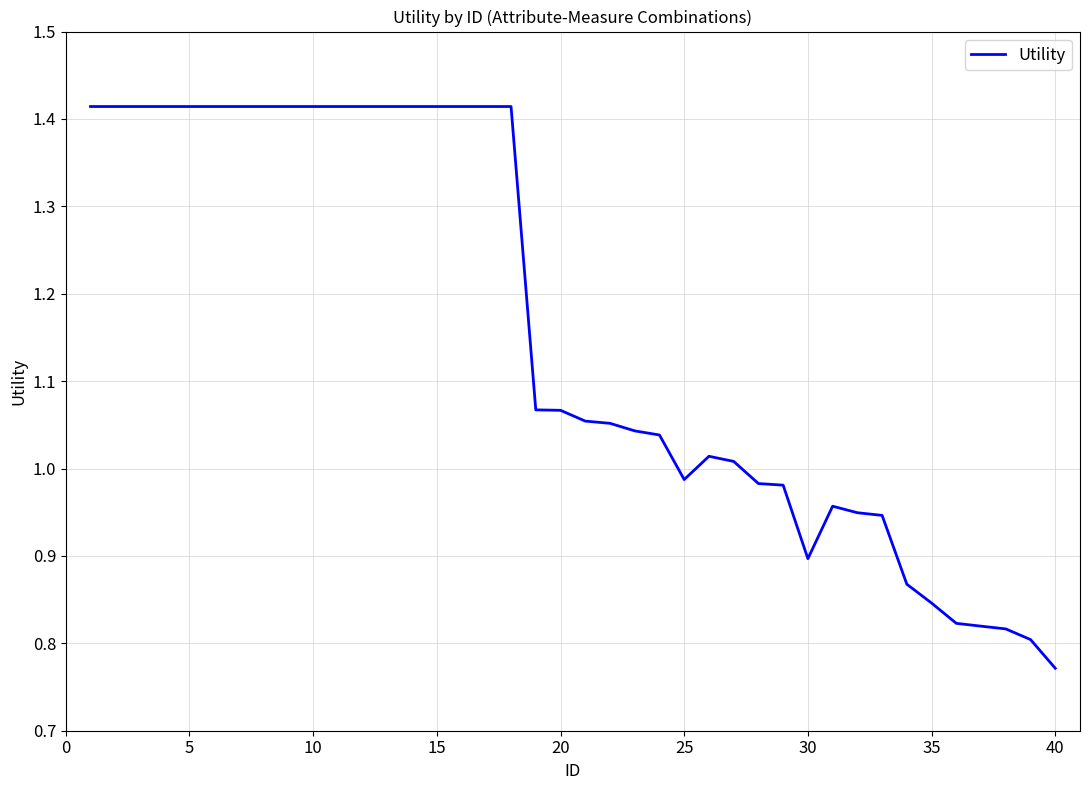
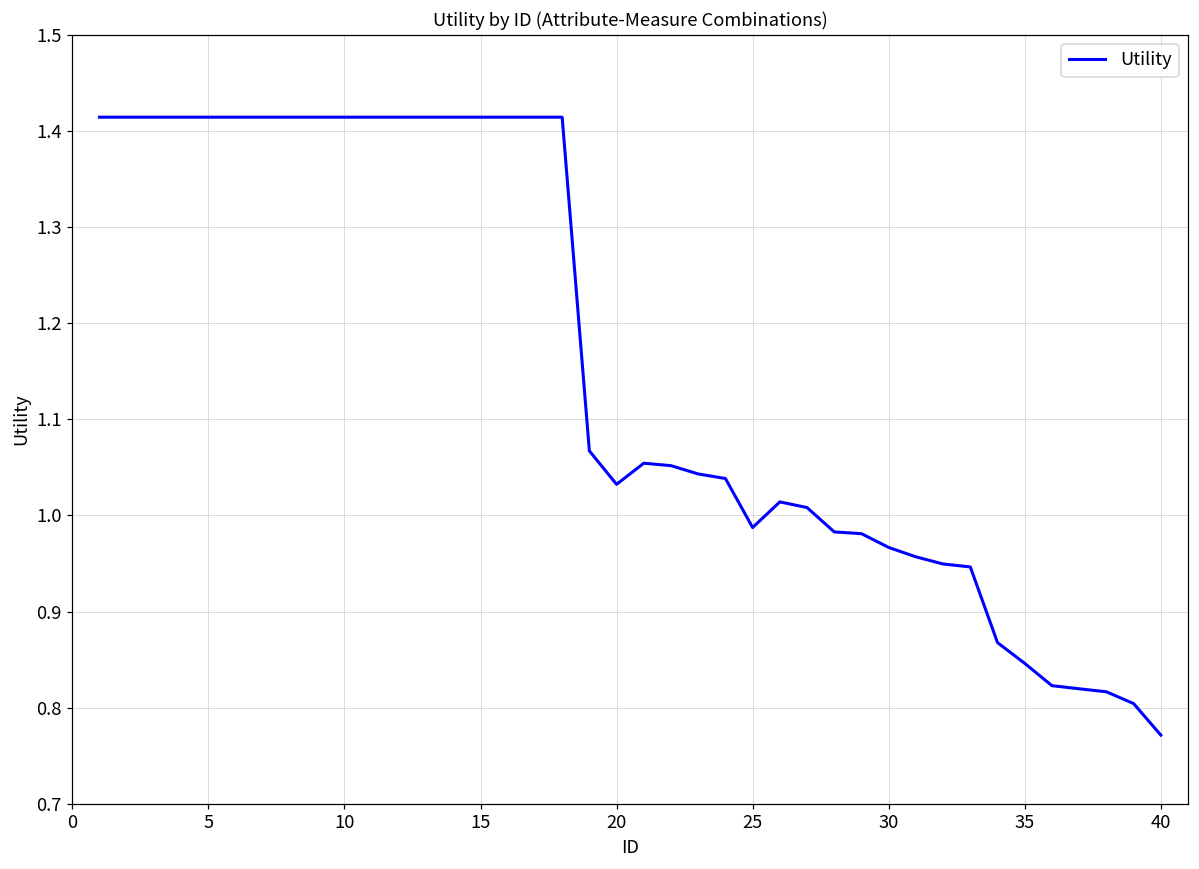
20: 1.07 -> 1.03
30: 0.90 -> 0.97
